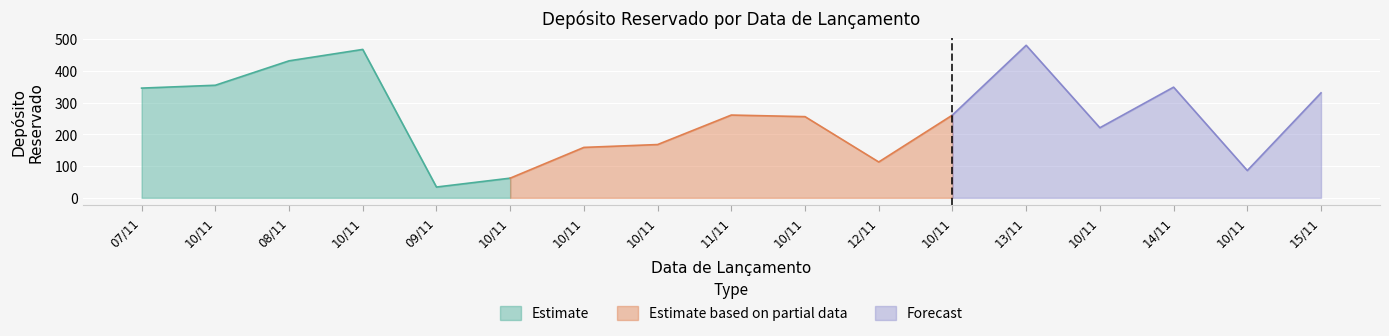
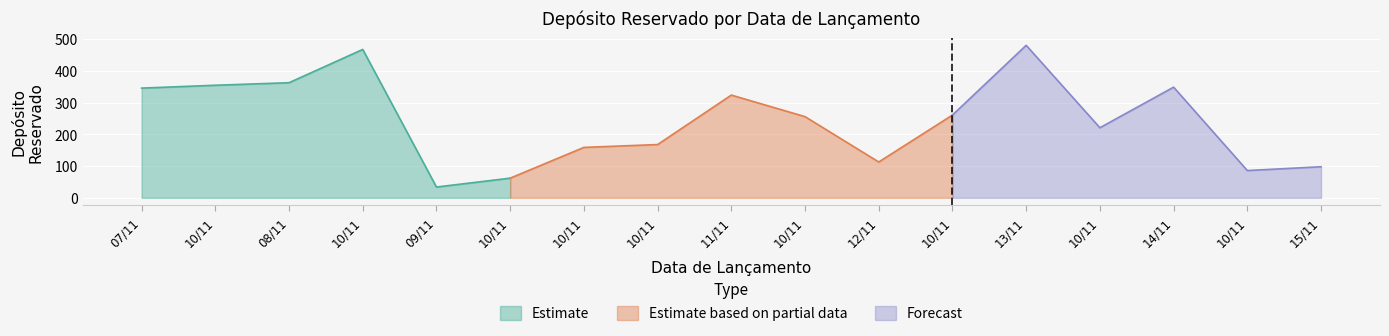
Estimate, 08/11: 430 -> 360
Estimate based on partial data, 11/11: 260 -> 320
Forecast, 15/11: 330 -> 100
